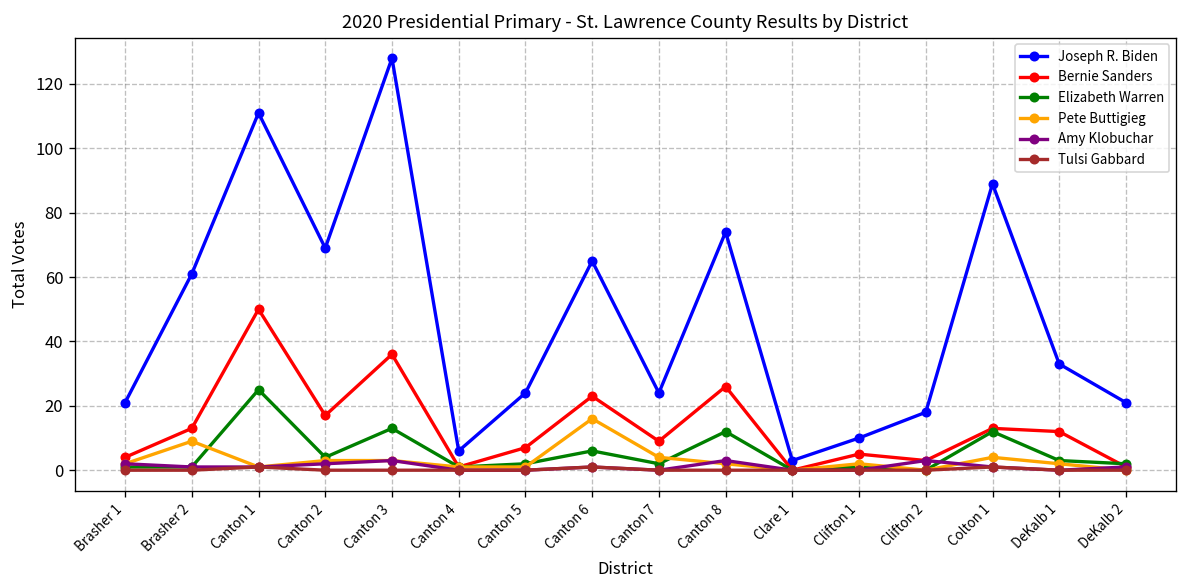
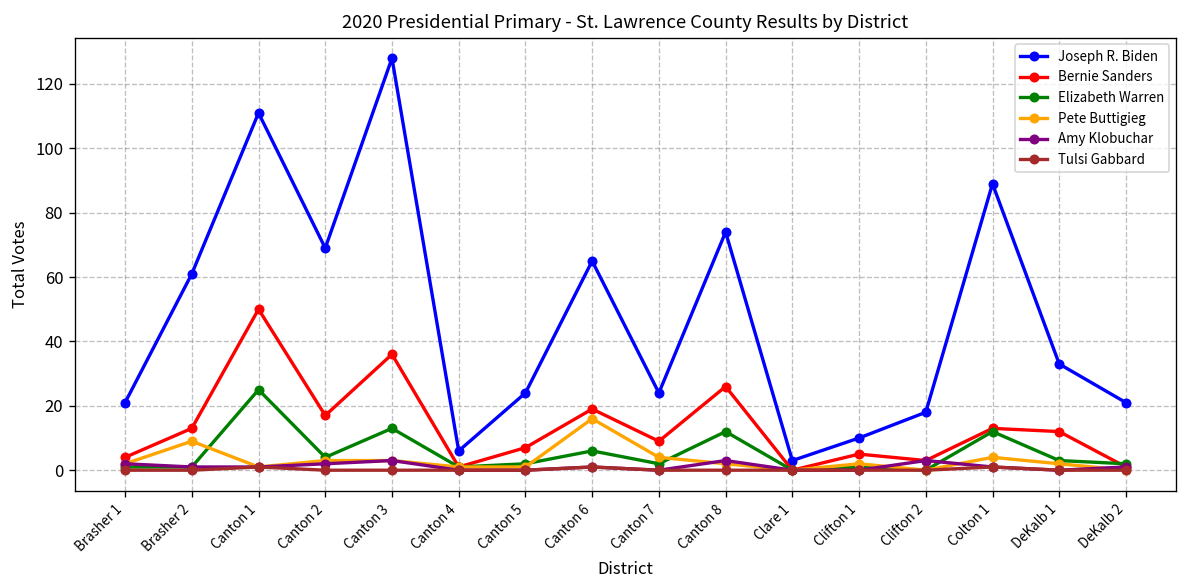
Bernie Sanders, Canton 6: 23 -> 19
